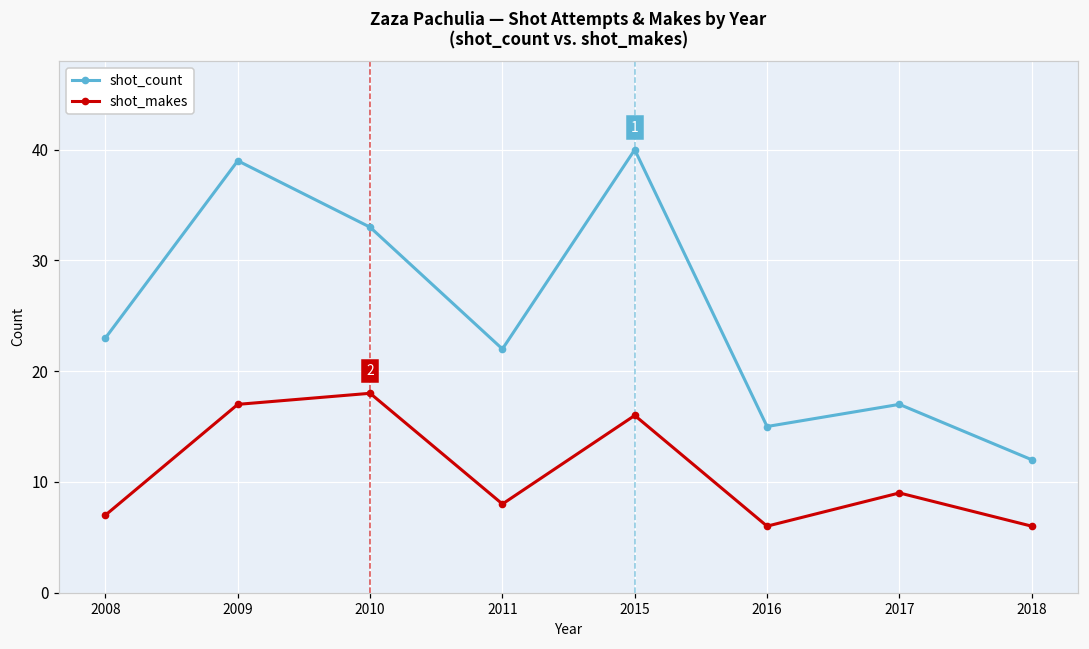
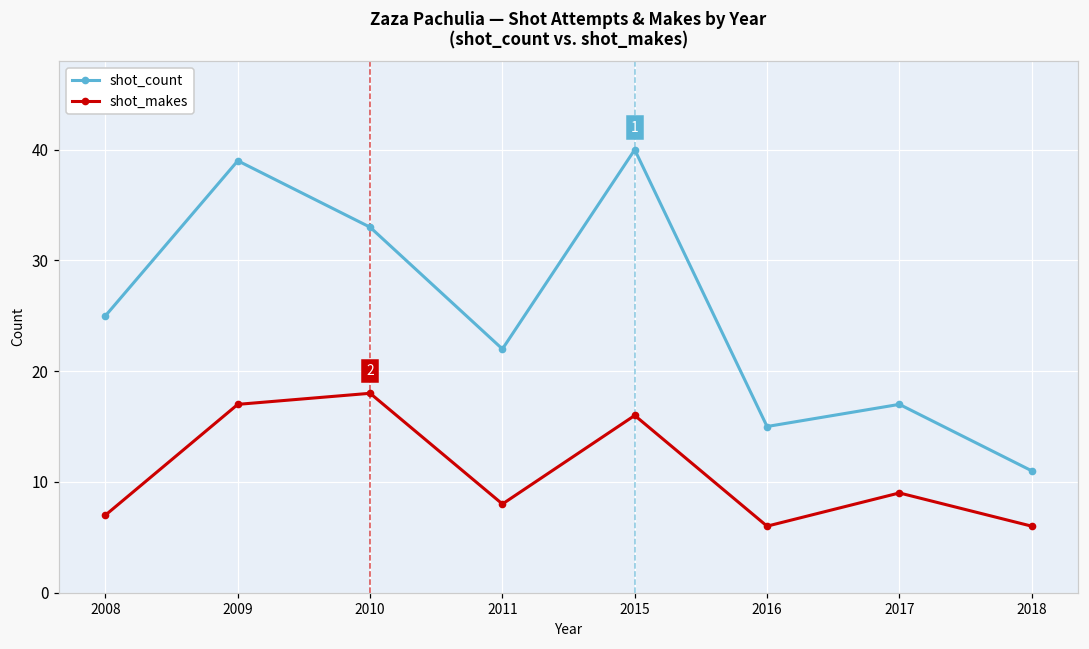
shot_count, 2008: 23 -> 25
shot_count, 2018: 12 -> 11
